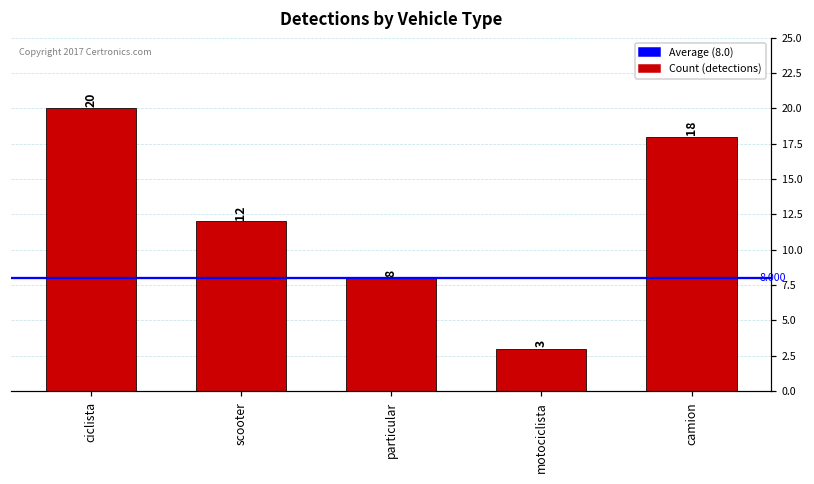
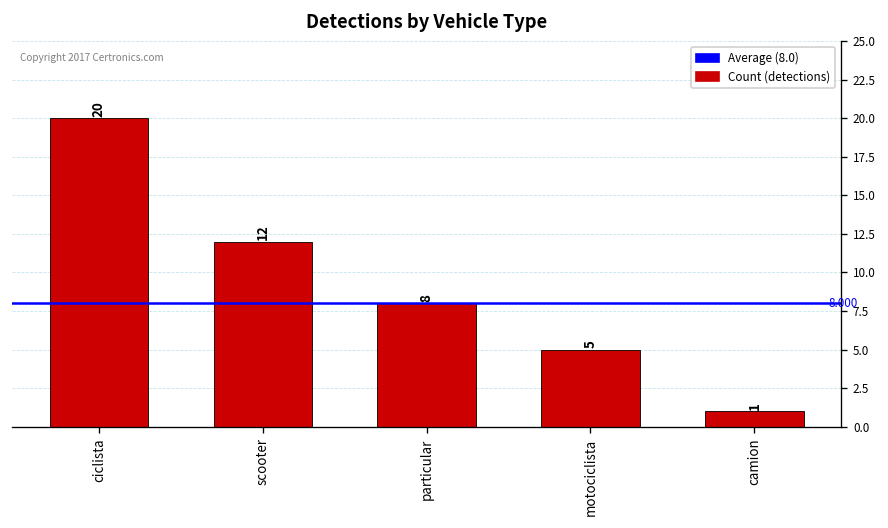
motociclista: 3 -> 5
camion: 18 -> 1
